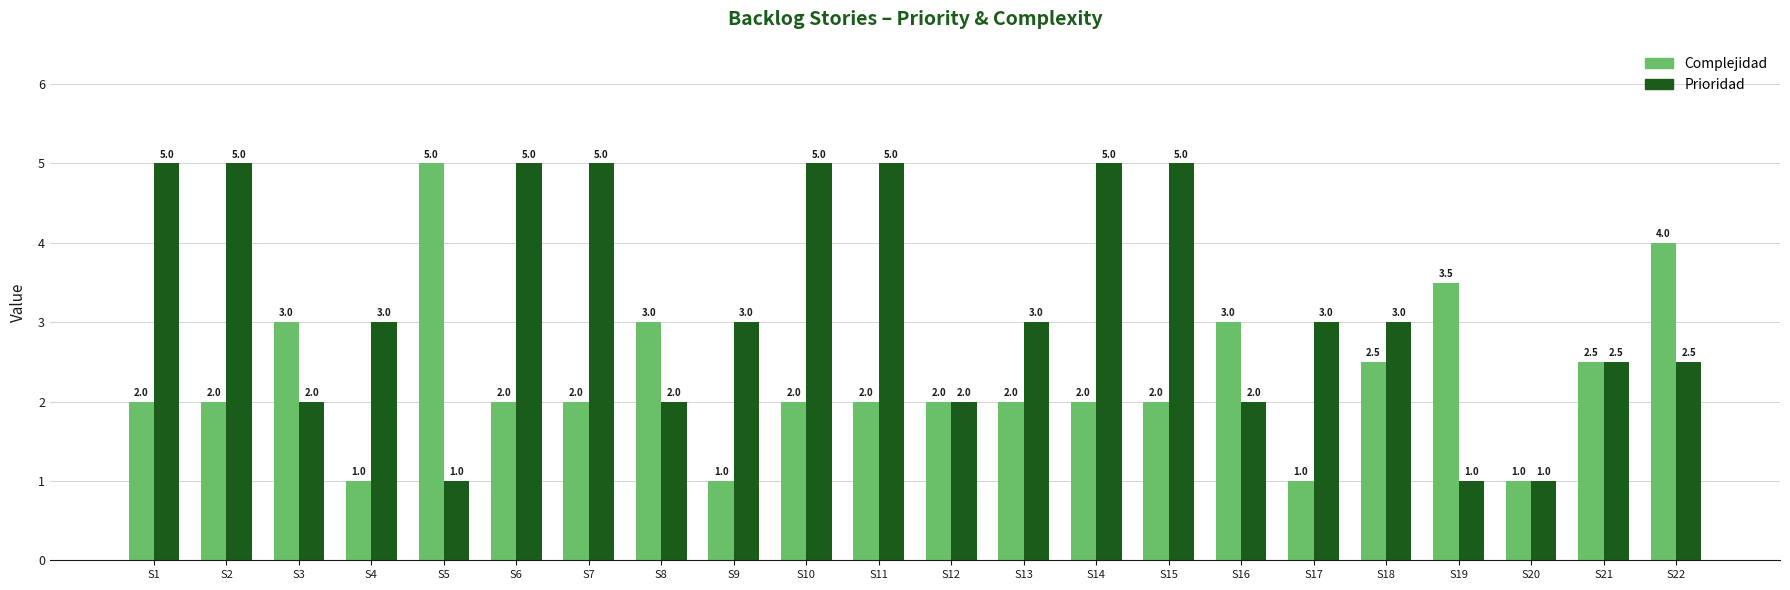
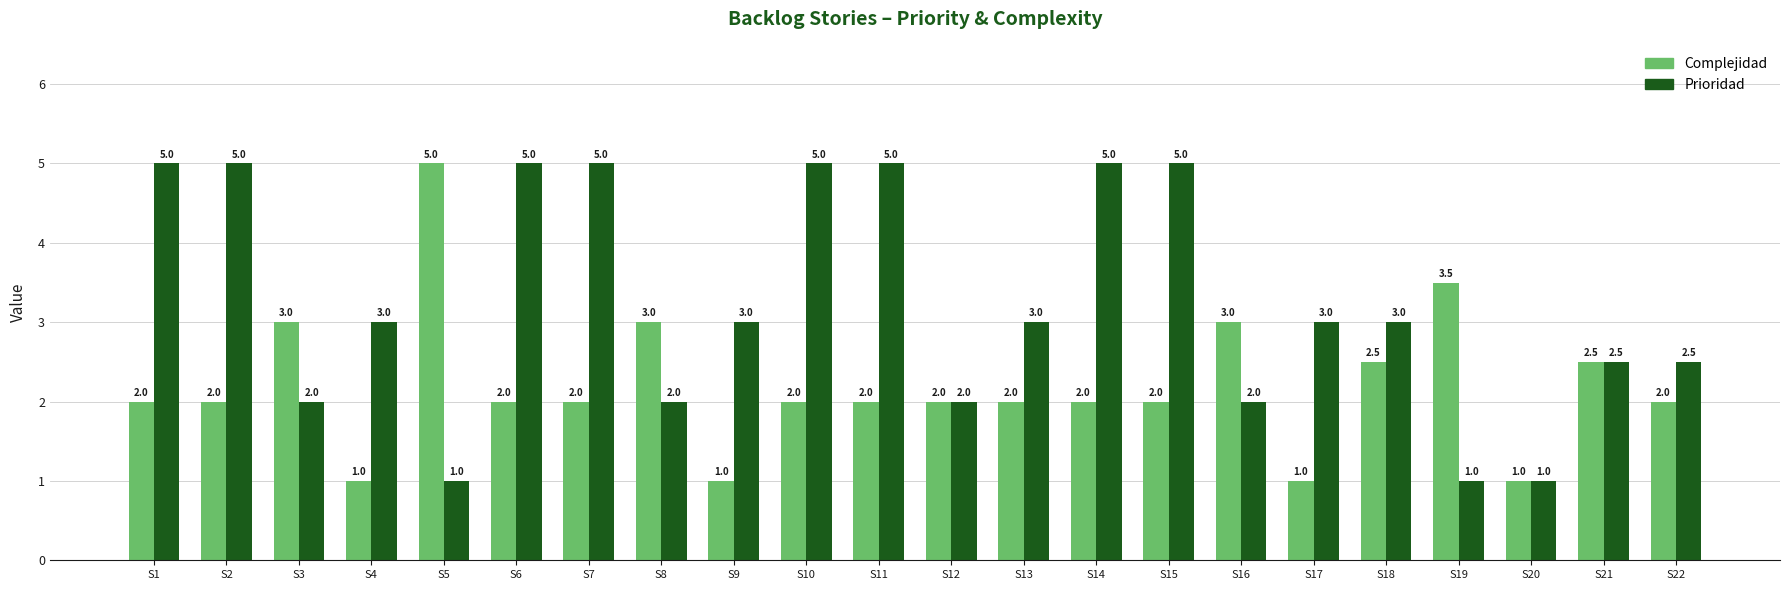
Complejidad, S22: 4.0 -> 2.0
